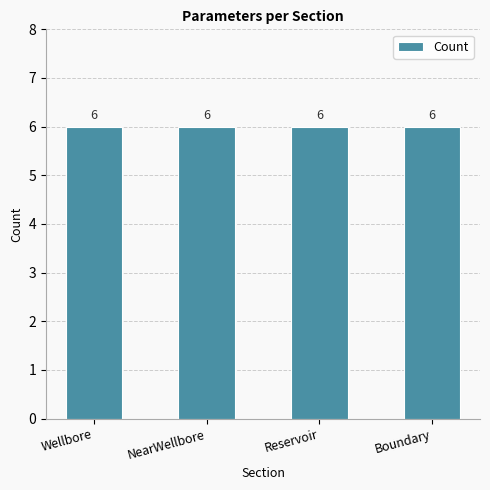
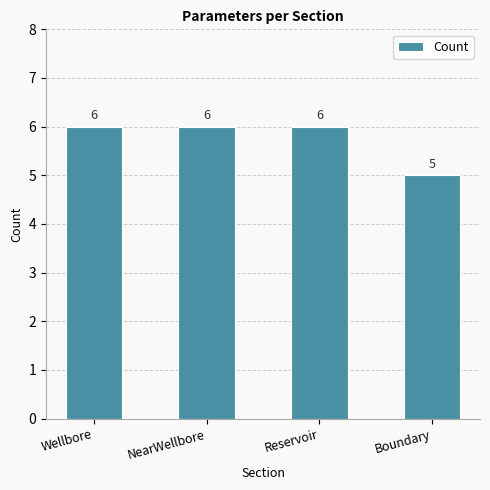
Boundary: 6 -> 5
